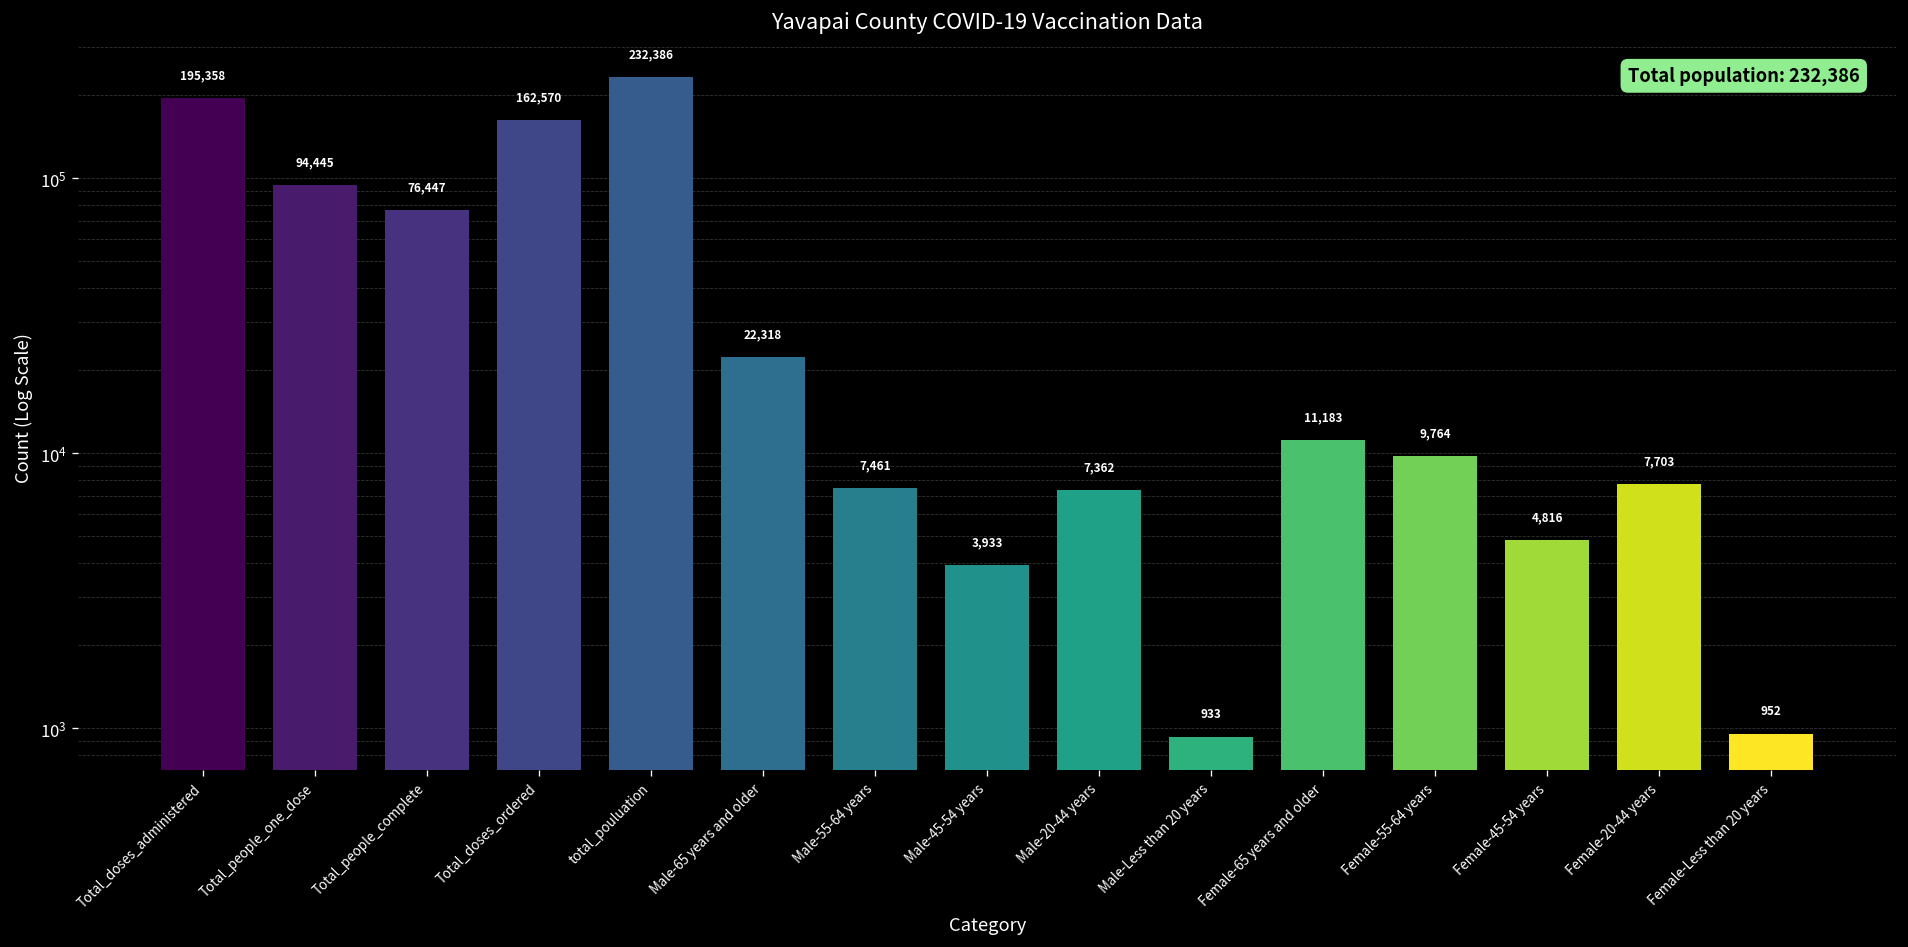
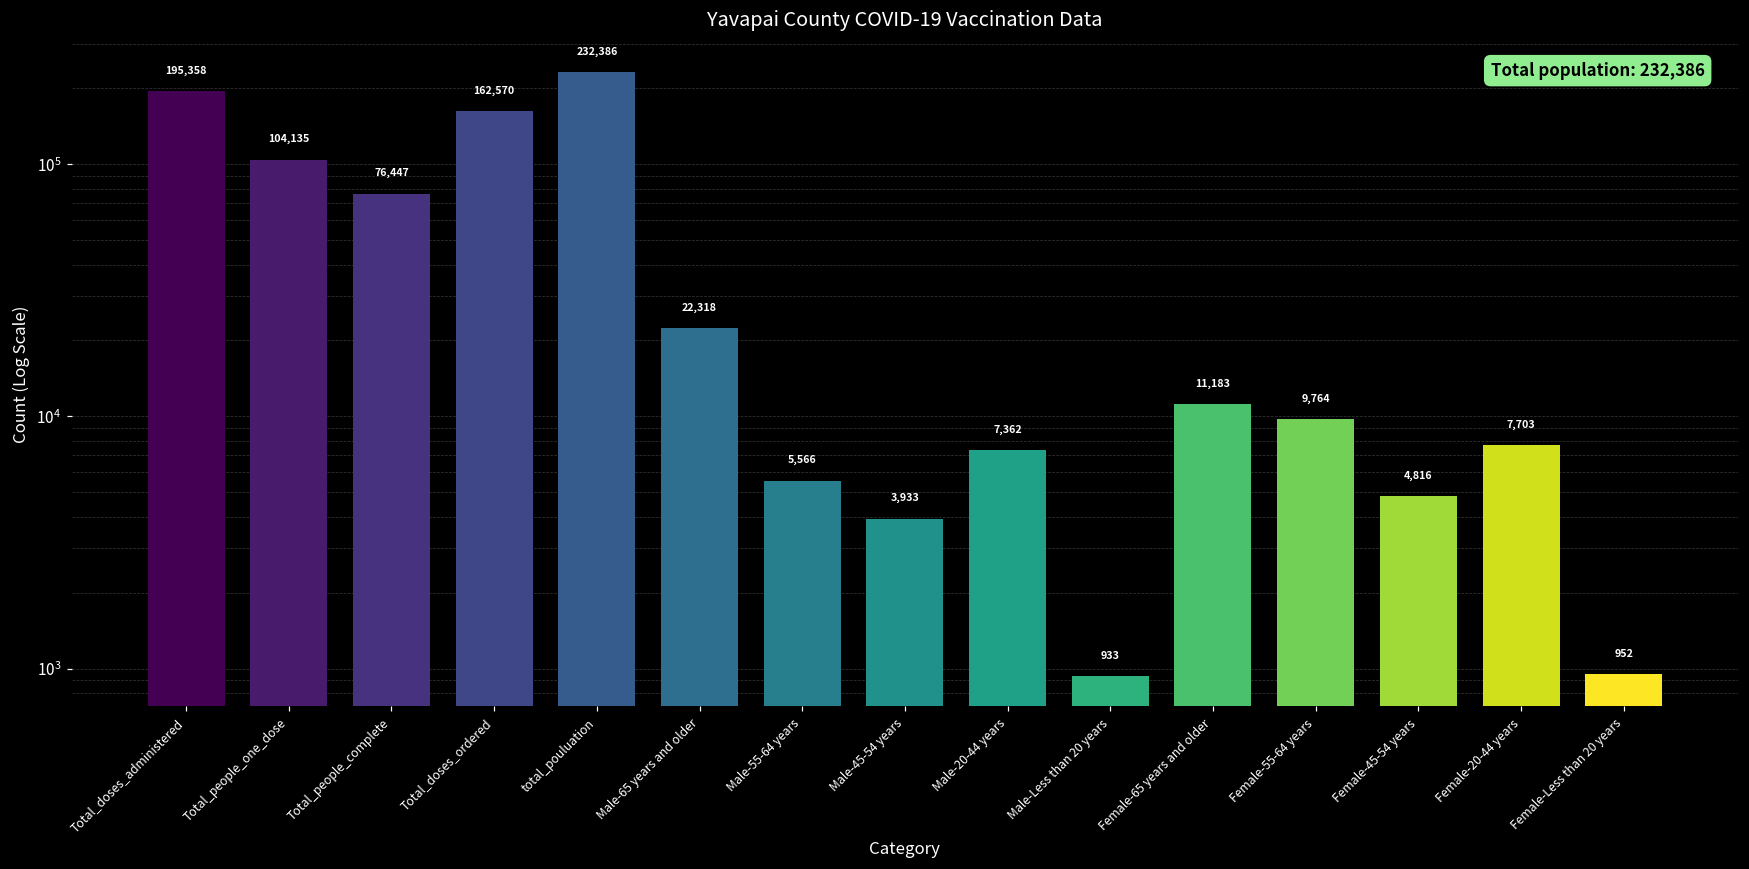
Total_people_one_dose: 94,445 -> 104,135
Male-55-64 years: 7,461 -> 5,566
